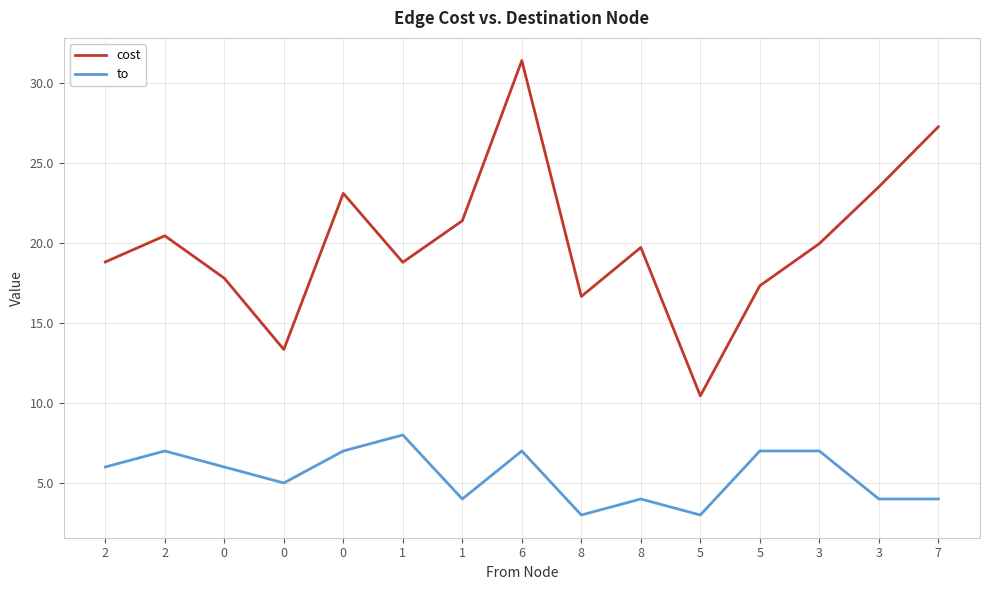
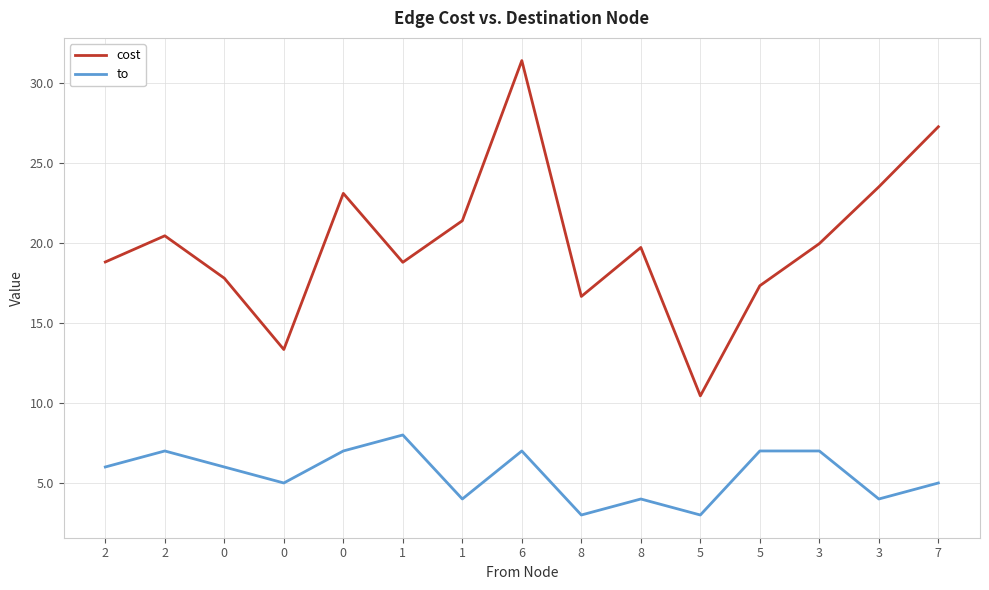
to, 7: 4 -> 5
